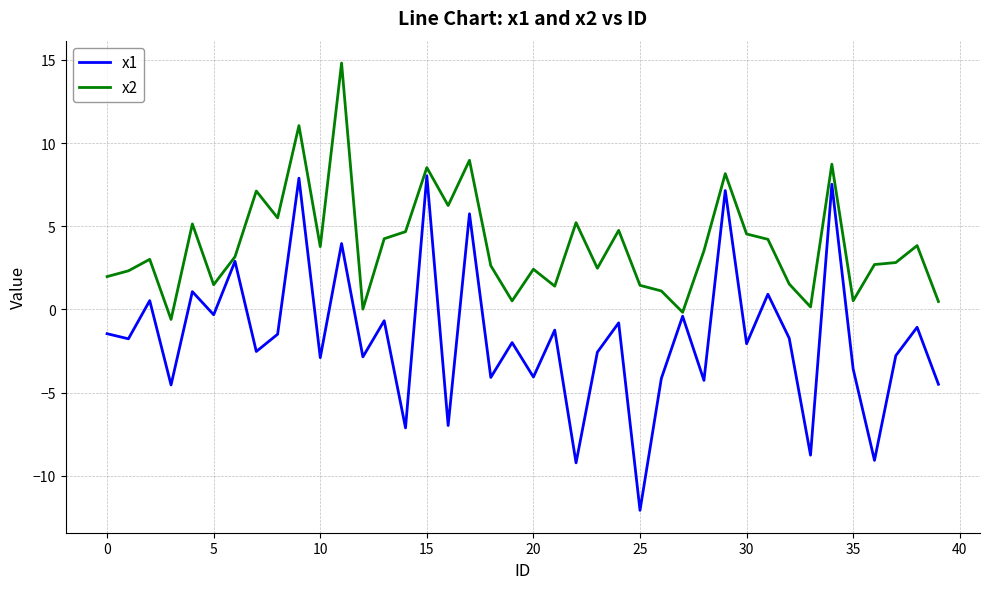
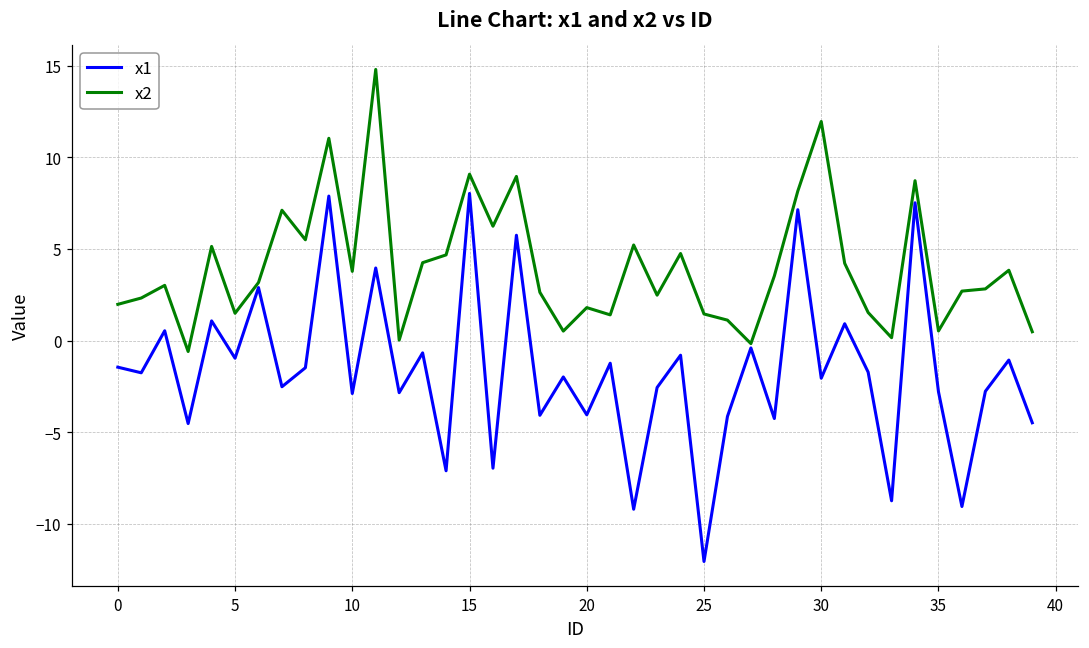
x1, 5: -0.3 -> -1.0
x2, 15: 8.5 -> 9.1
x2, 20: 2.4 -> 1.8
x2, 30: 4.5 -> 12.0
x1, 35: -3.6 -> -2.8
